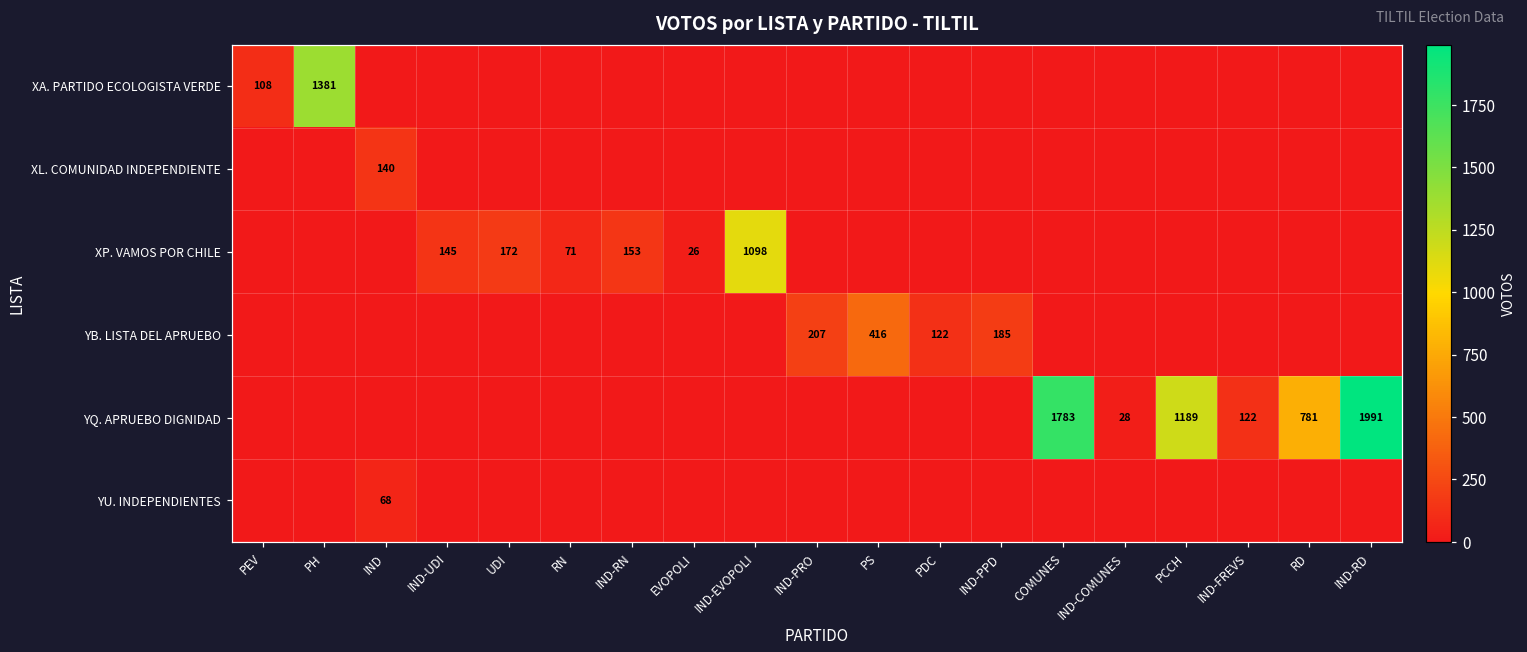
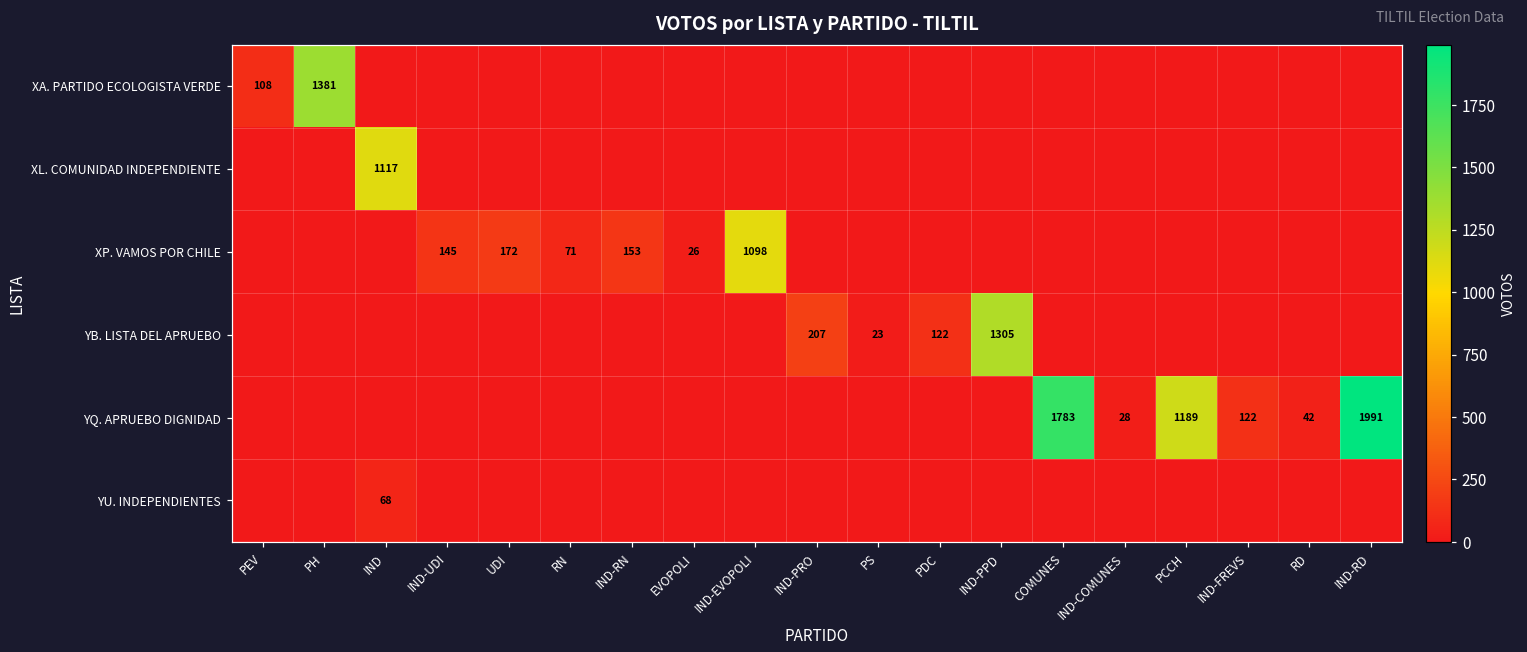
XL. COMUNIDAD INDEPENDIENTE, IND: 140 -> 1117
YB. LISTA DEL APRUEBO, PS: 416 -> 23
YB. LISTA DEL APRUEBO, IND-PPD: 185 -> 1305
YQ. APRUEBO DIGNIDAD, RD: 781 -> 42
